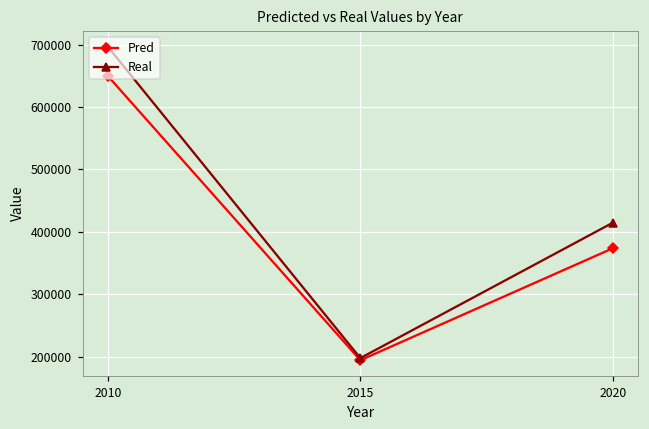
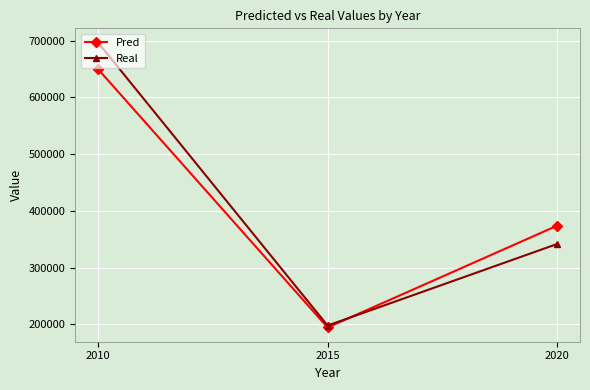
Real, 2020: 410000 -> 340000
